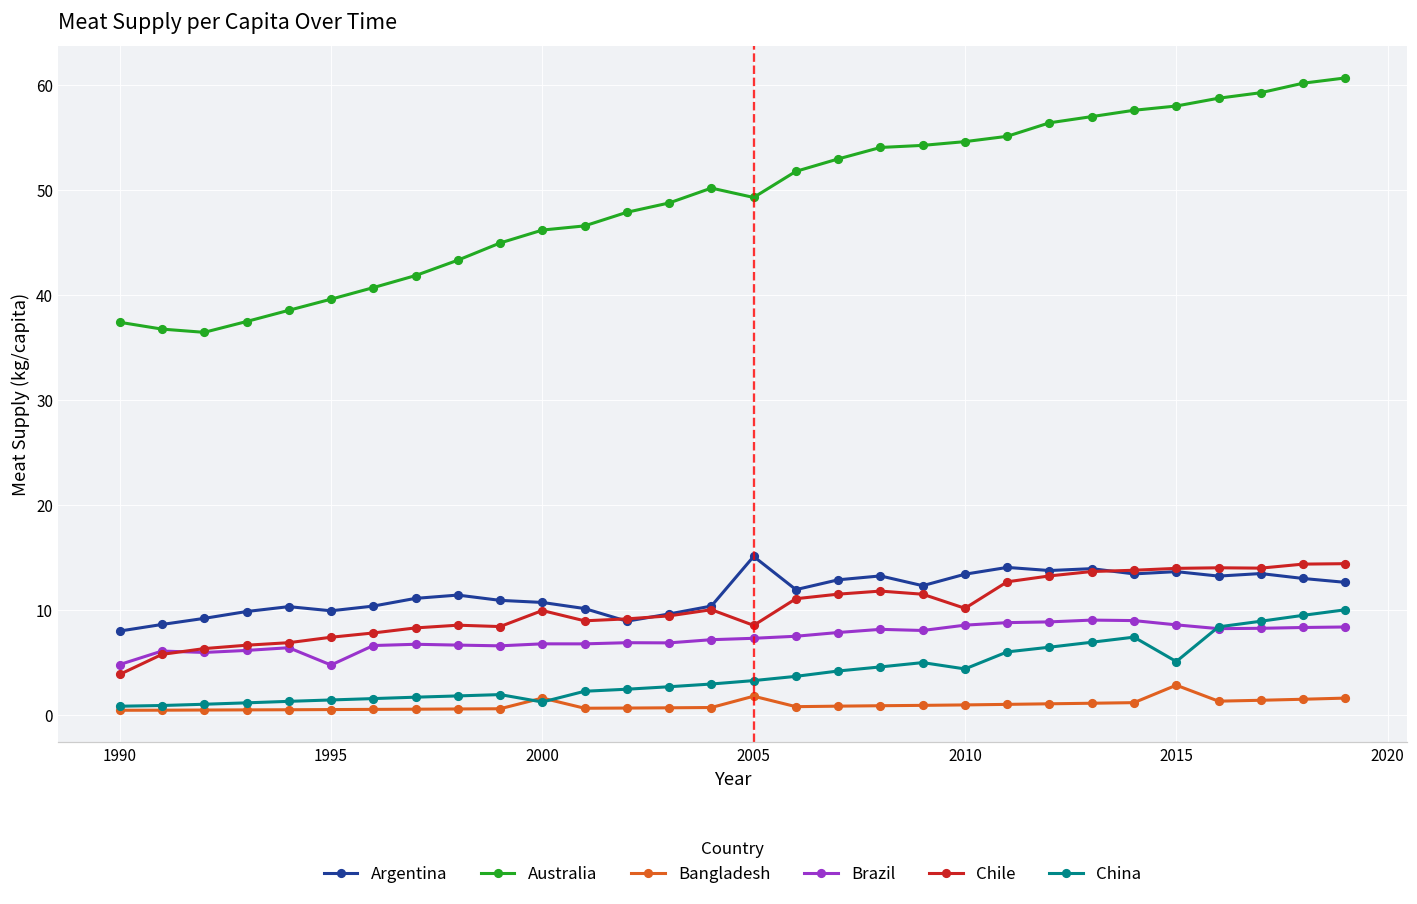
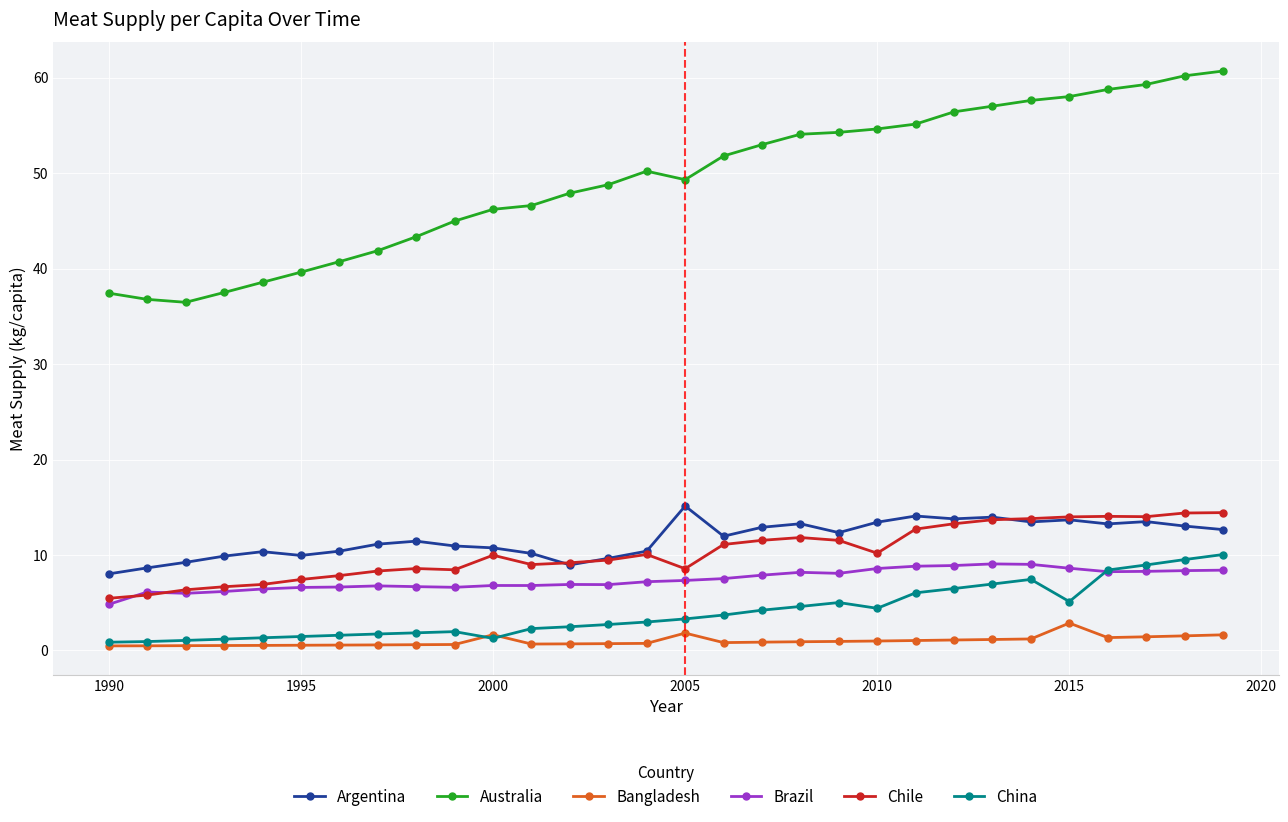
Chile, 1990: 4 -> 5
Brazil, 1995: 5 -> 7
